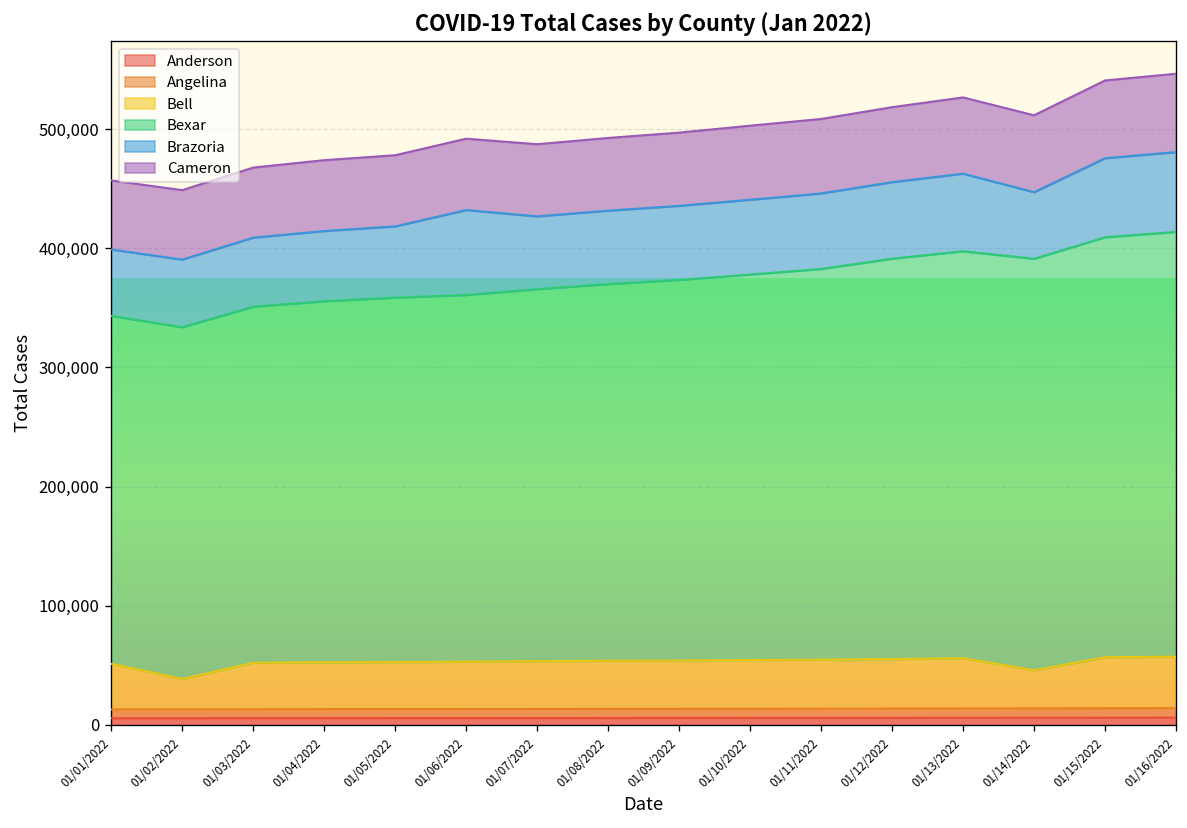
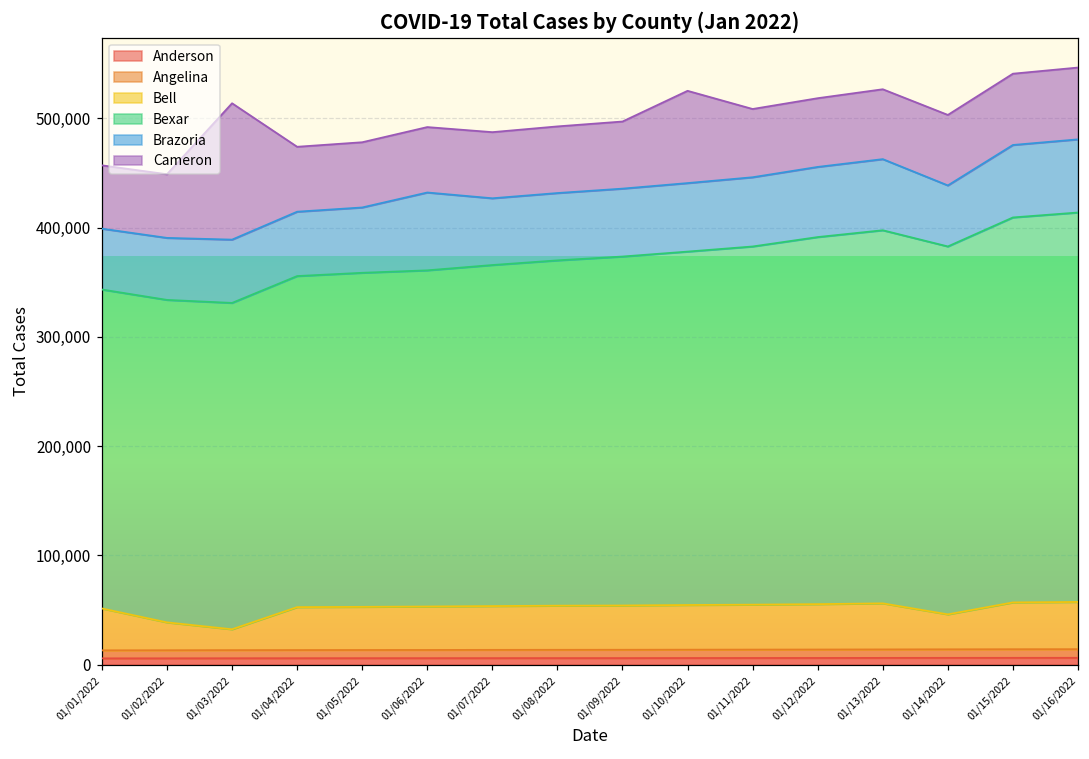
Bell, 01/03/2022: 40,000 -> 20,000
Cameron, 01/03/2022: 60,000 -> 120,000
Cameron, 01/10/2022: 60,000 -> 80,000
Bexar, 01/14/2022: 350,000 -> 340,000
